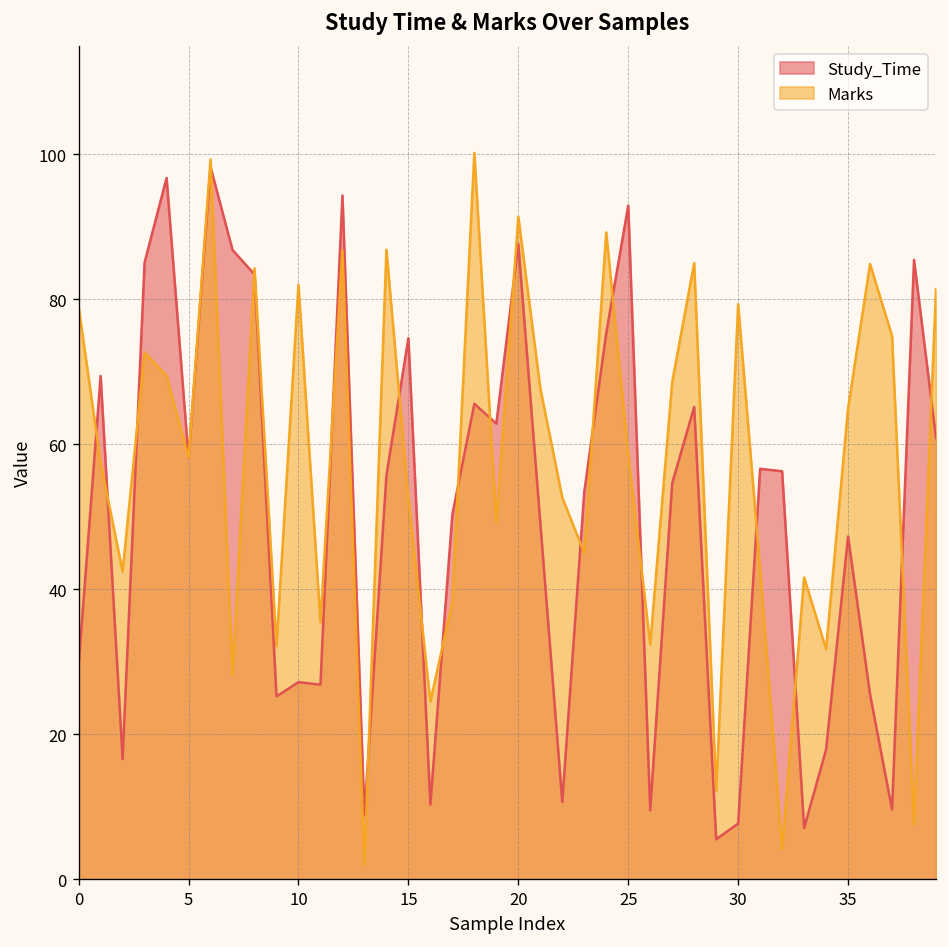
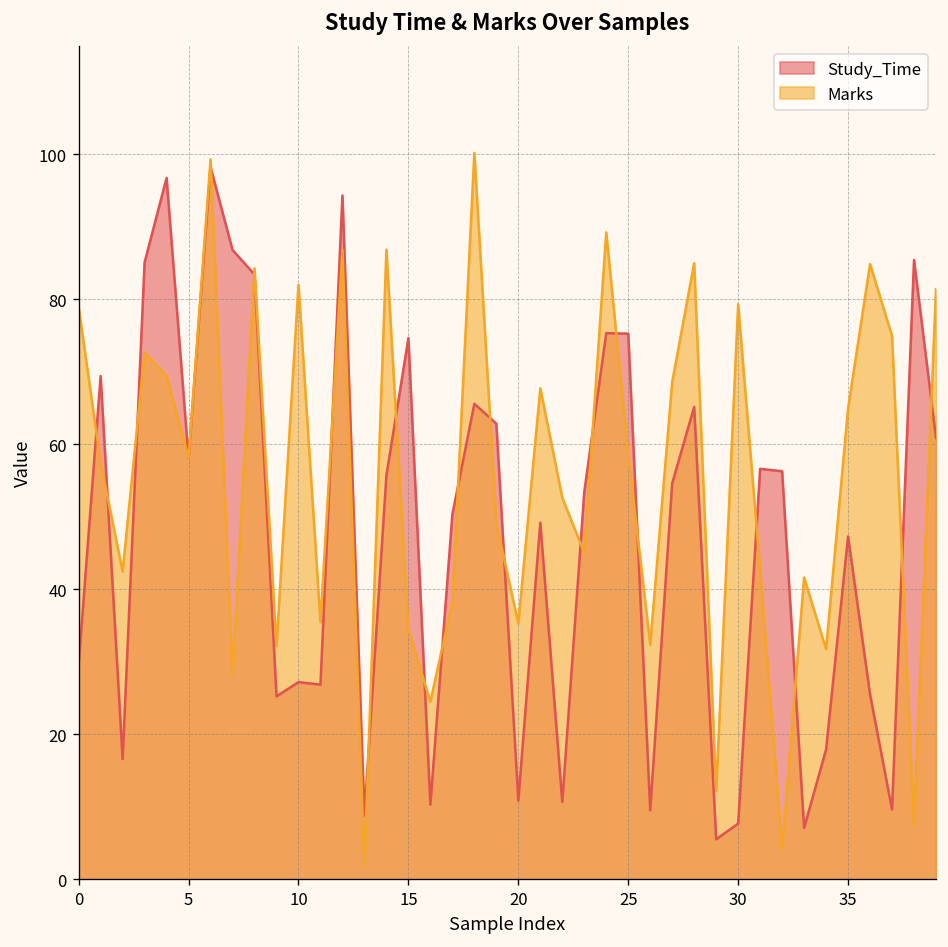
Marks, 15: 52 -> 35
Study_Time, 20: 88 -> 11
Marks, 20: 91 -> 35
Study_Time, 25: 93 -> 75
